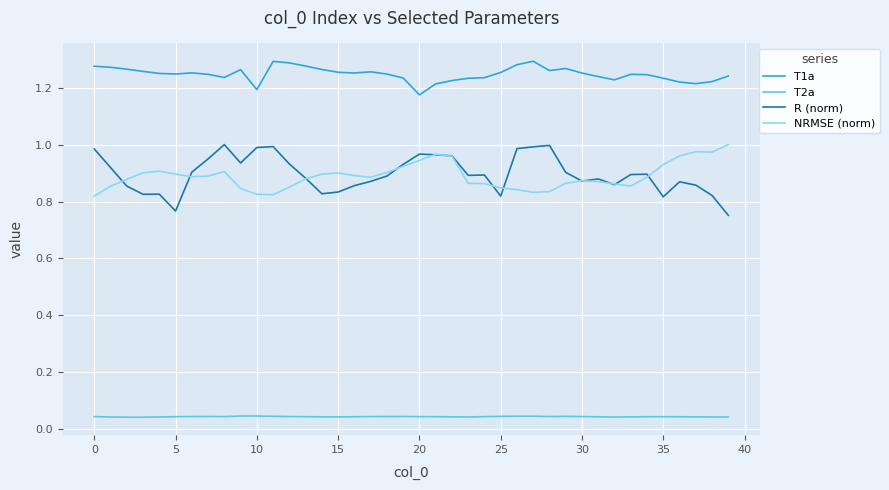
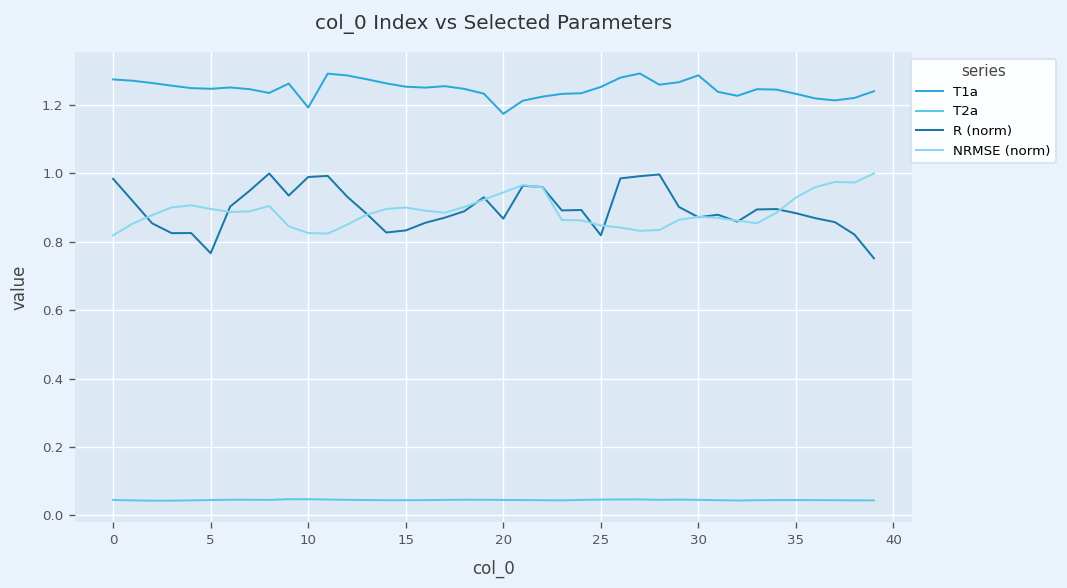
R (norm), 20: 0.97 -> 0.87
T1a, 30: 1.25 -> 1.29
R (norm), 35: 0.82 -> 0.88
